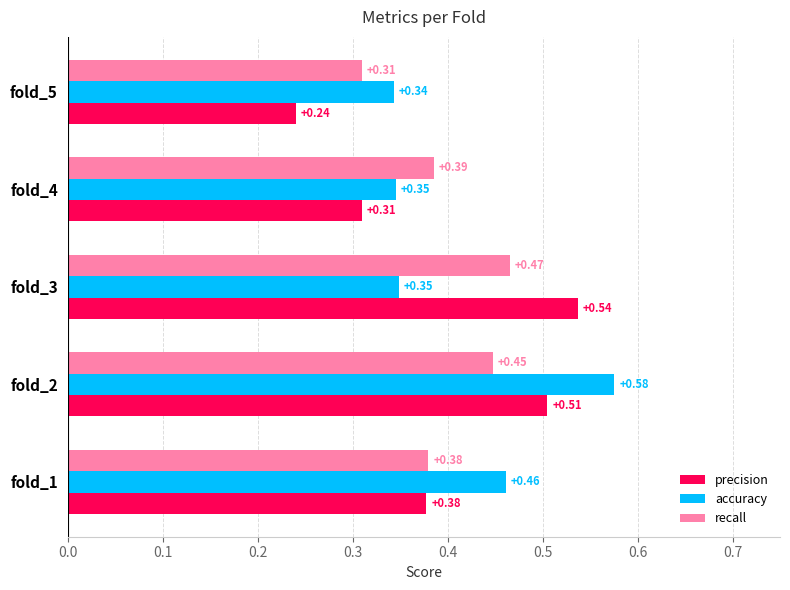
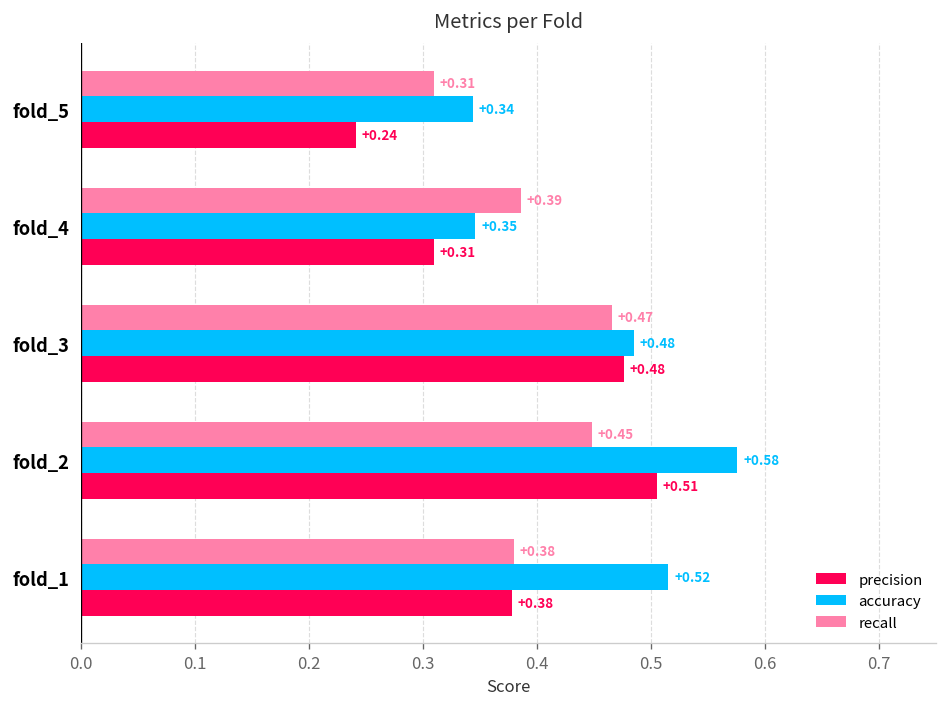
accuracy, fold_3: +0.35 -> +0.48
precision, fold_3: +0.54 -> +0.48
accuracy, fold_1: +0.46 -> +0.52
